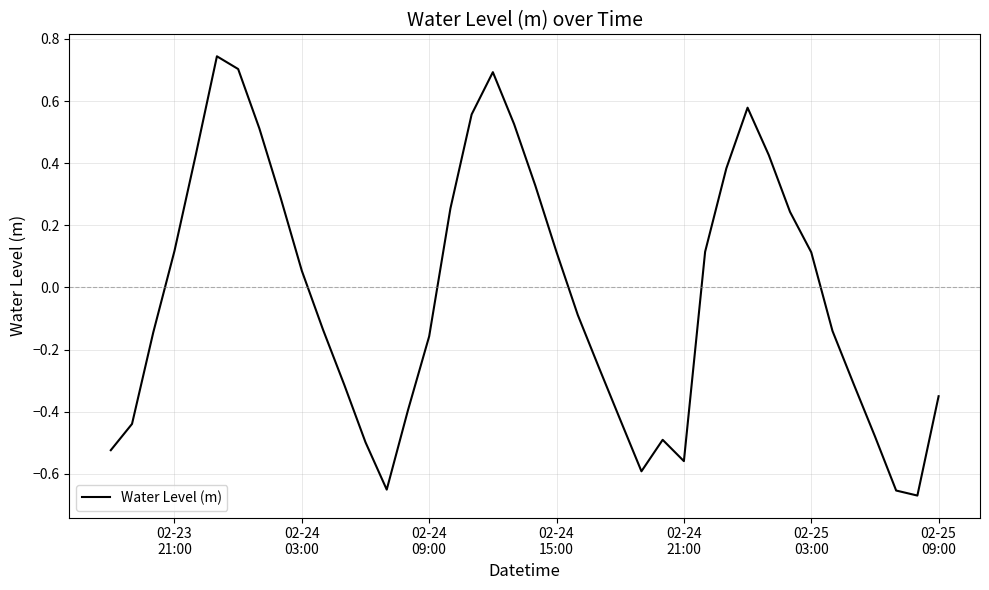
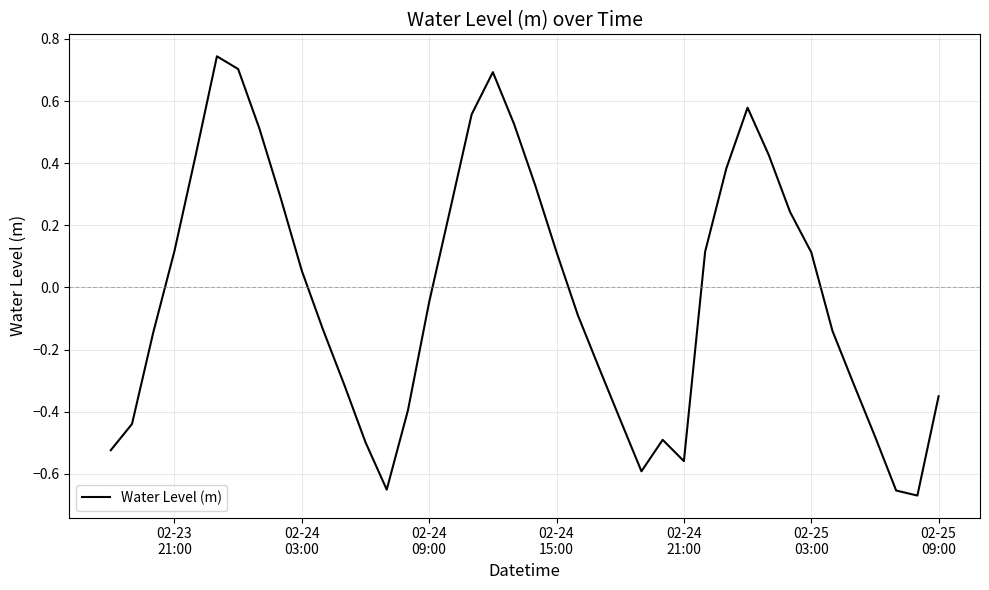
02-24 09:00: -0.16 -> -0.05
